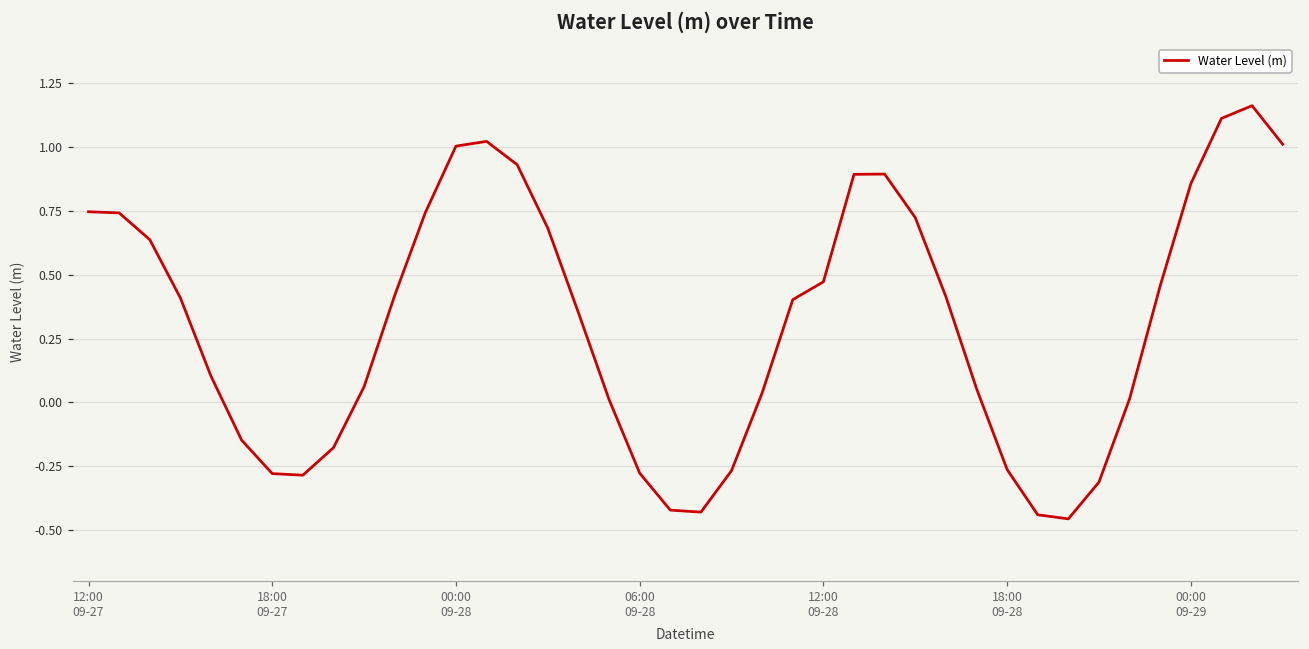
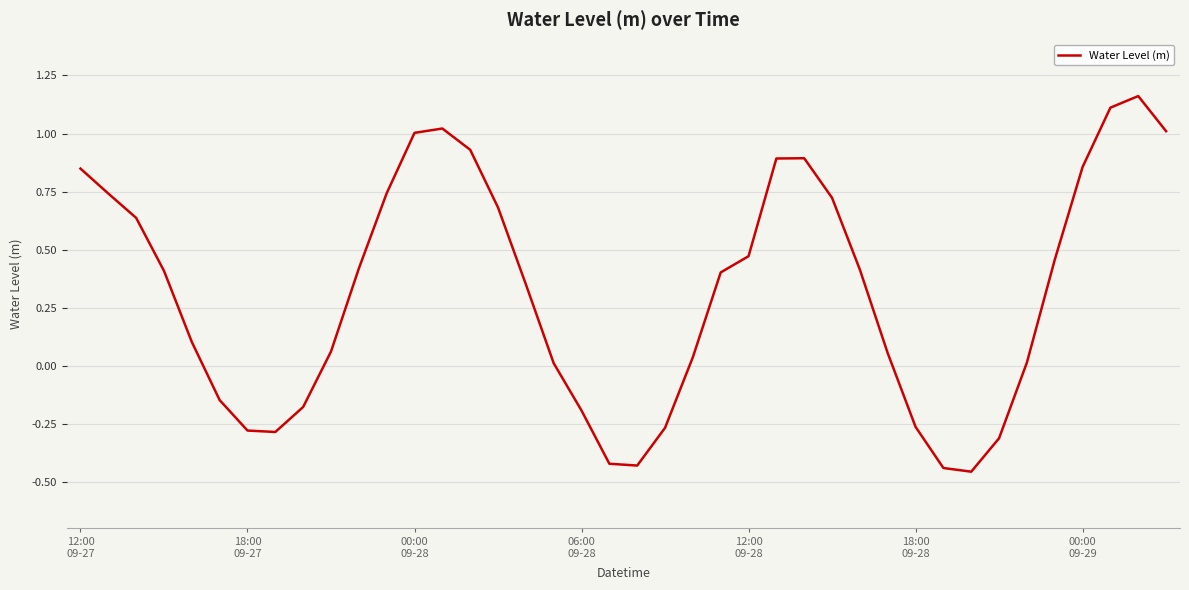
12:00 09-27: 0.75 -> 0.85
06:00 09-28: -0.28 -> -0.19
